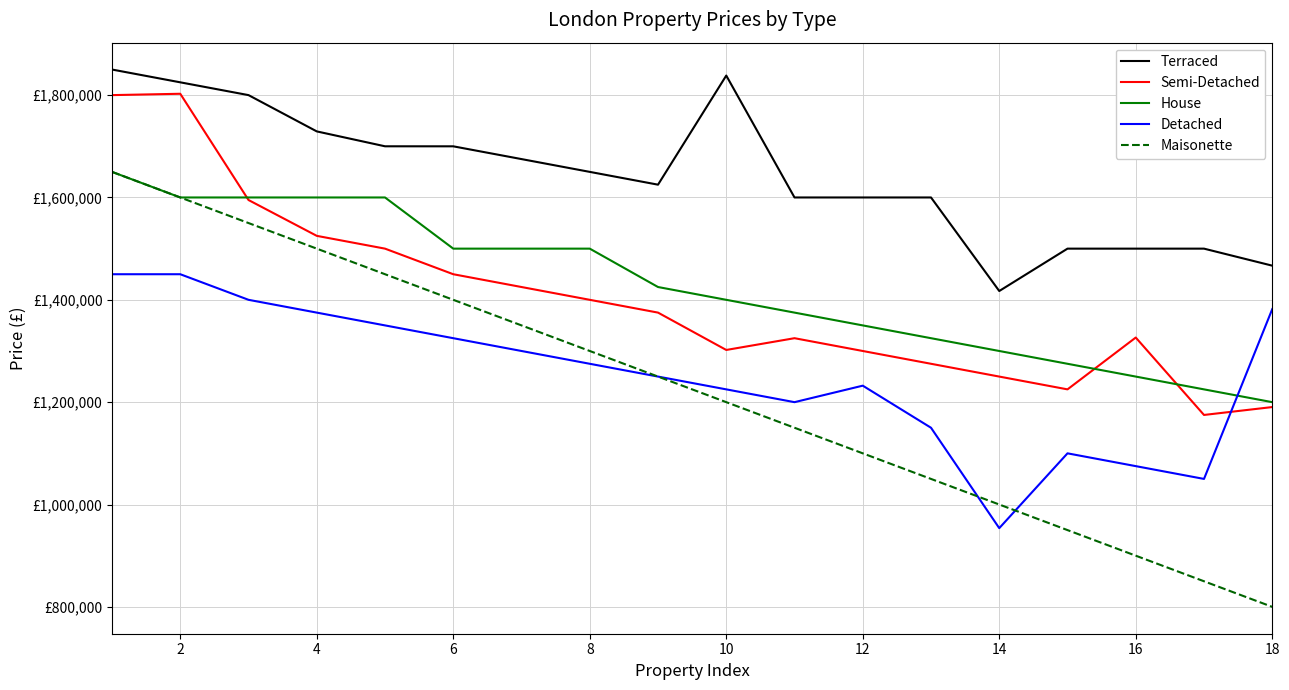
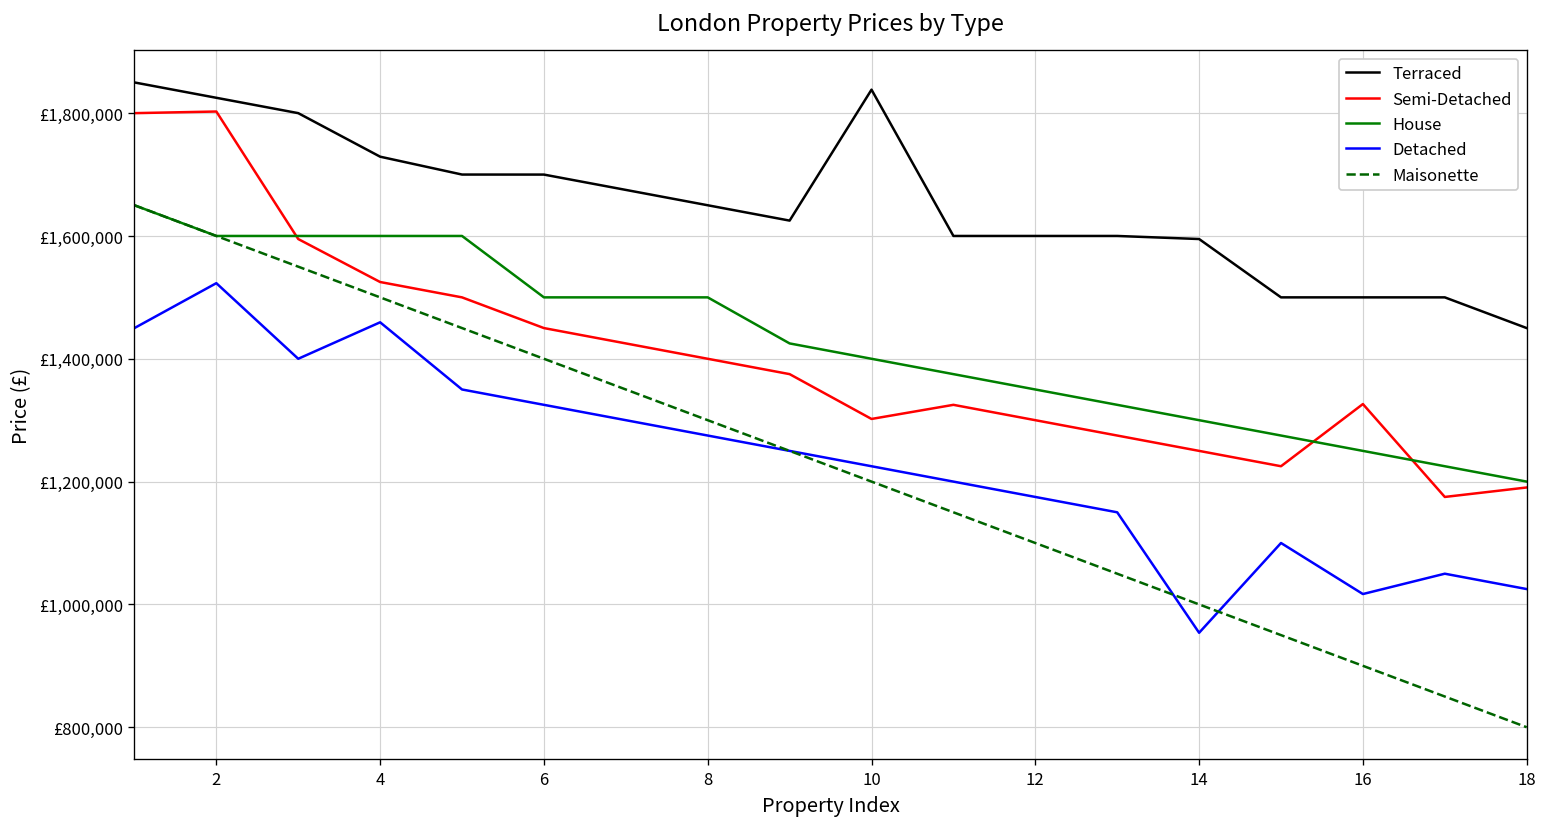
Detached, 2: £1,450,000 -> £1,520,000
Detached, 4: £1,380,000 -> £1,460,000
Detached, 12: £1,230,000 -> £1,180,000
Terraced, 14: £1,420,000 -> £1,600,000
Detached, 16: £1,080,000 -> £1,020,000
Terraced, 18: £1,470,000 -> £1,450,000
Detached, 18: £1,380,000 -> £1,030,000
